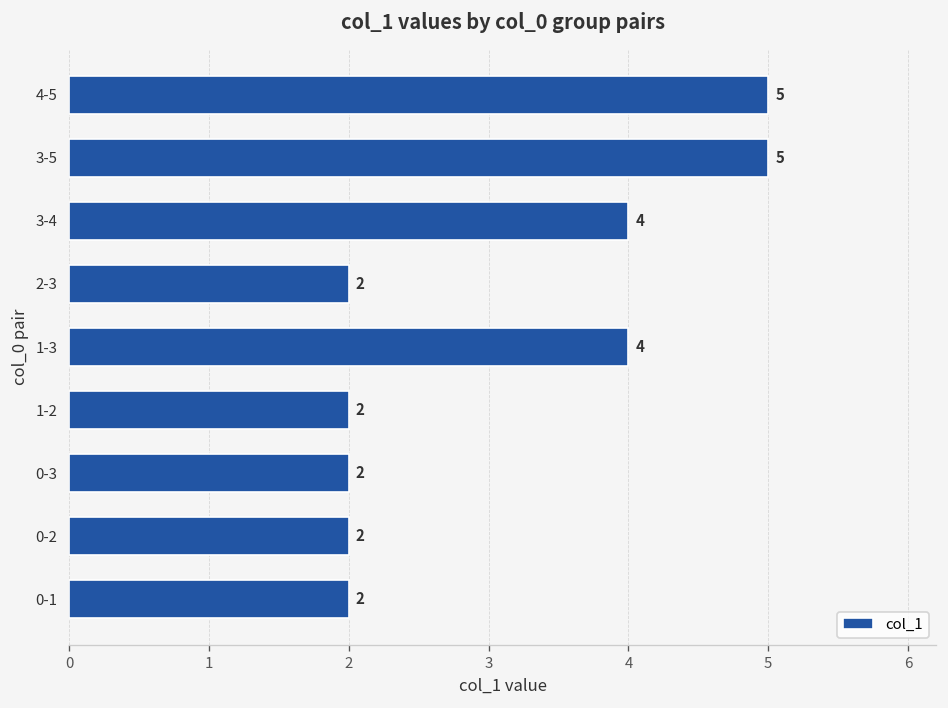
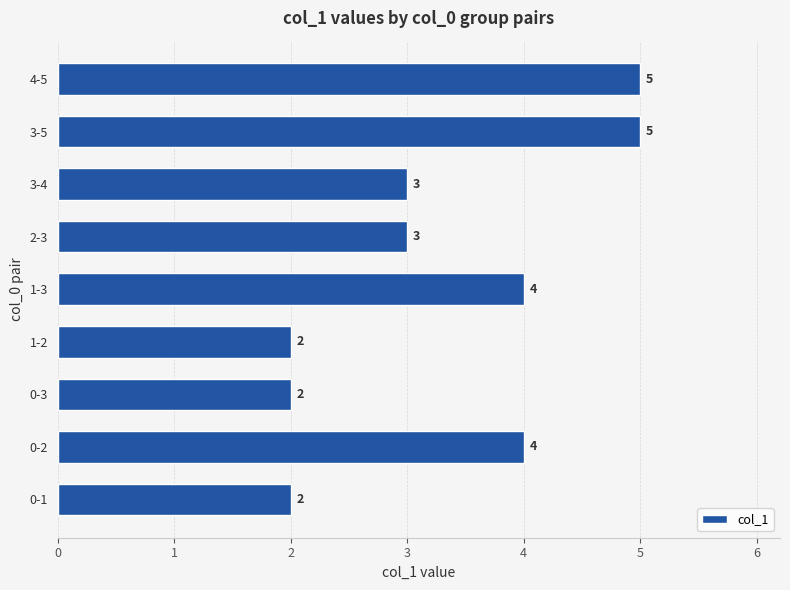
3-4: 4 -> 3
2-3: 2 -> 3
0-2: 2 -> 4
